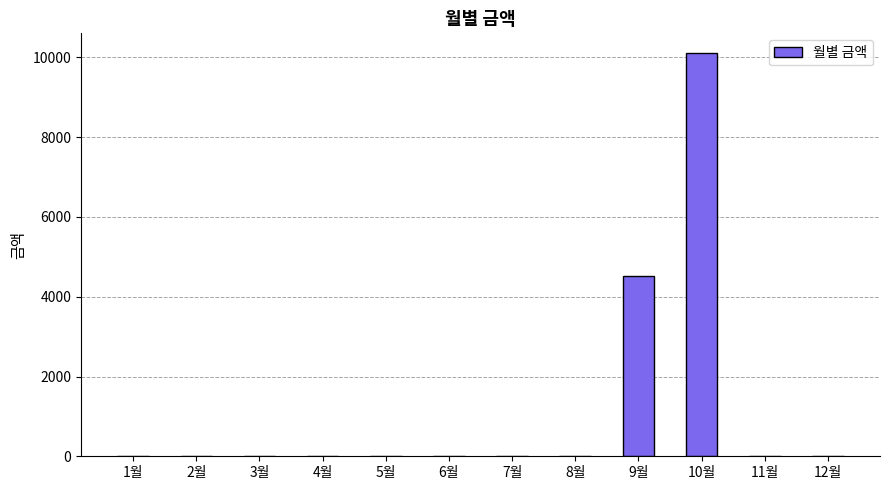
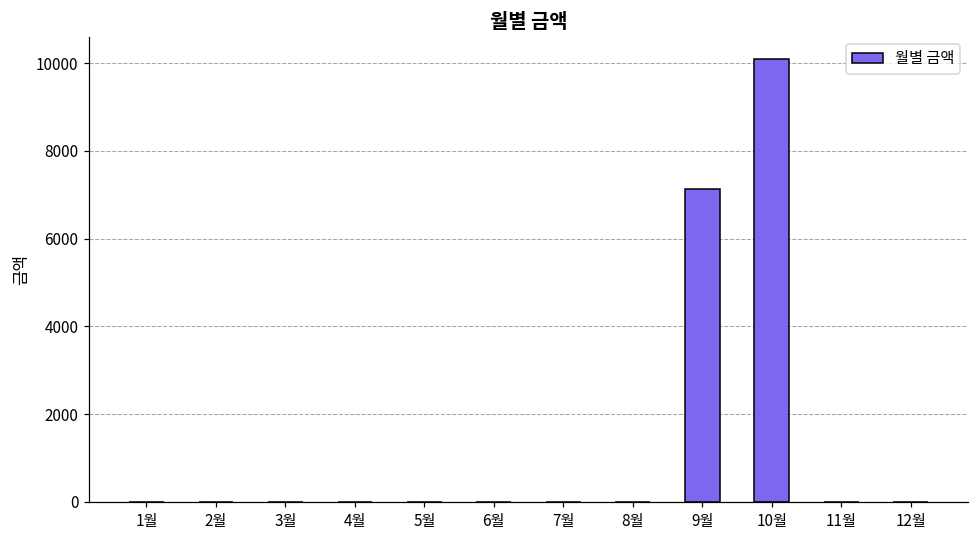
9월: 4500 -> 7100
